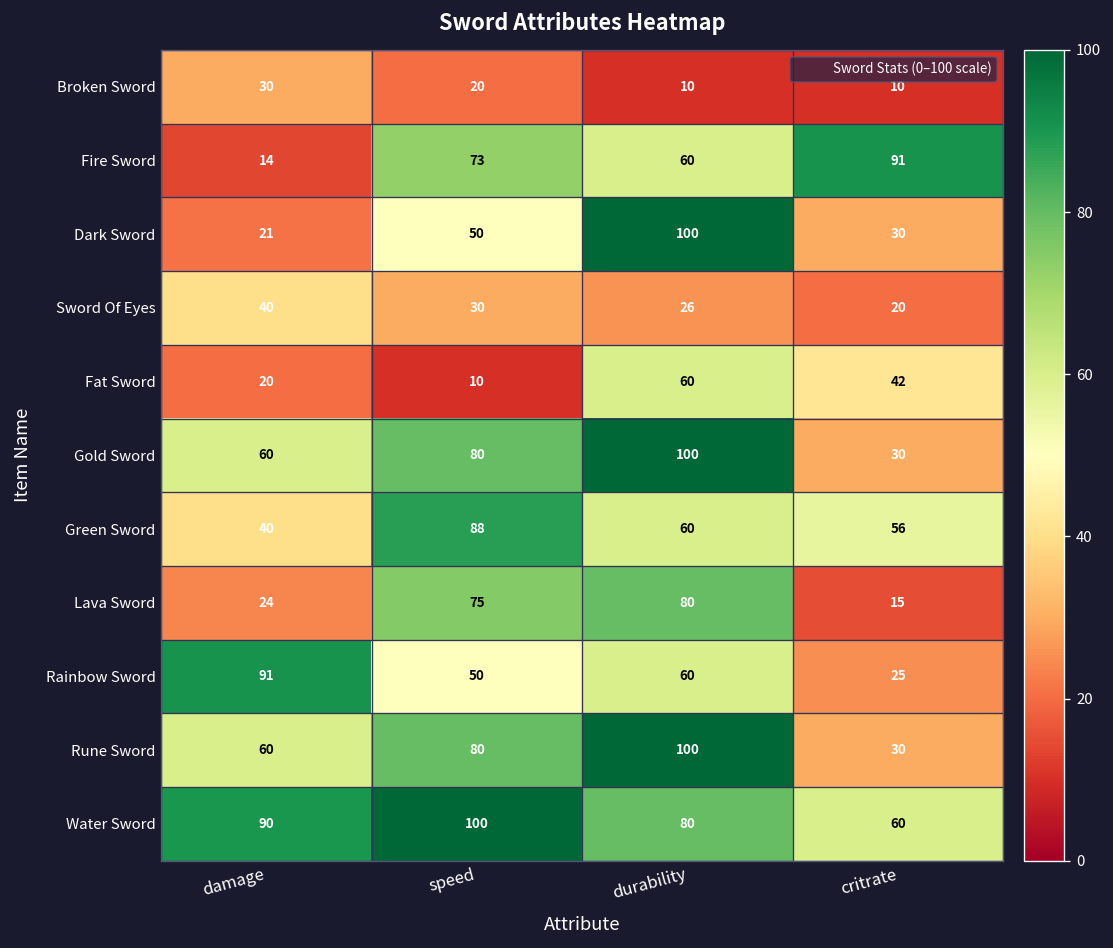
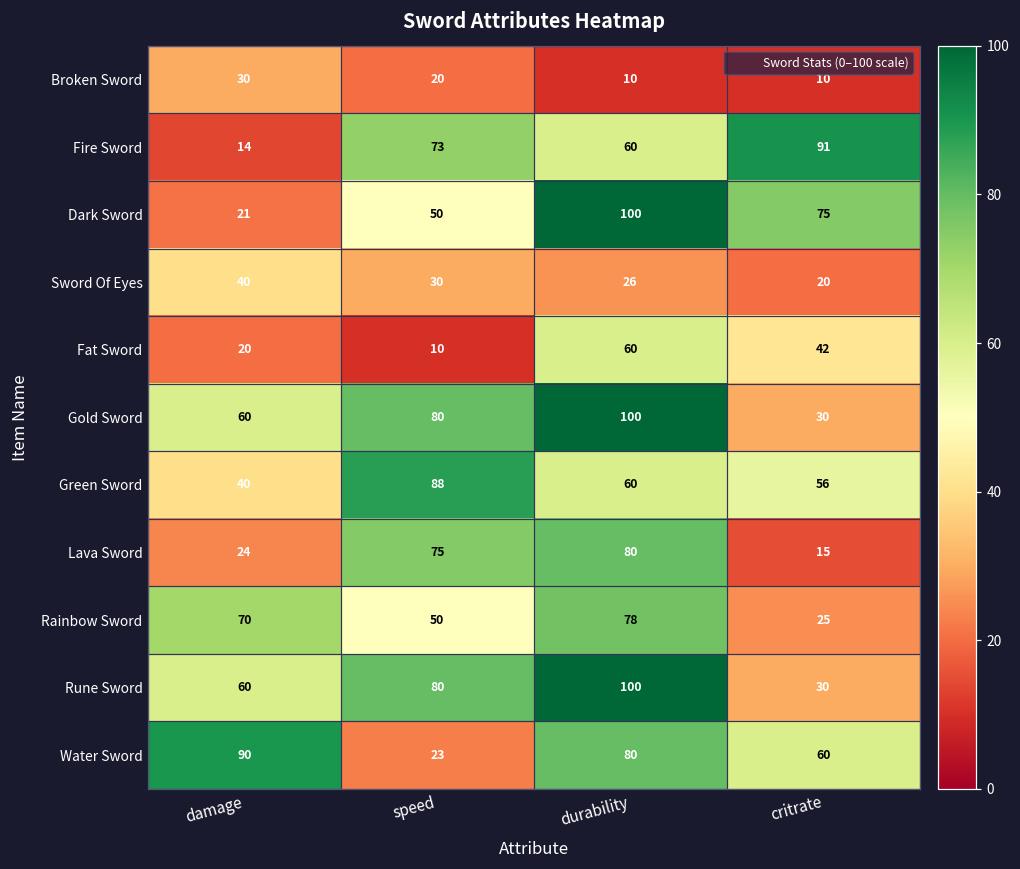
Dark Sword, critrate: 30 -> 75
Rainbow Sword, damage: 91 -> 70
Rainbow Sword, durability: 60 -> 78
Water Sword, speed: 100 -> 23
